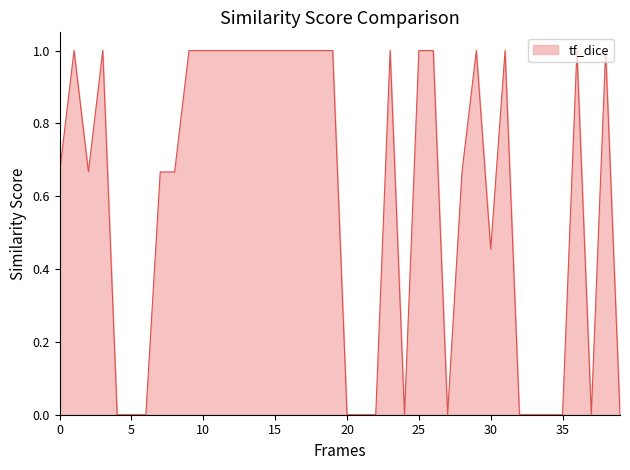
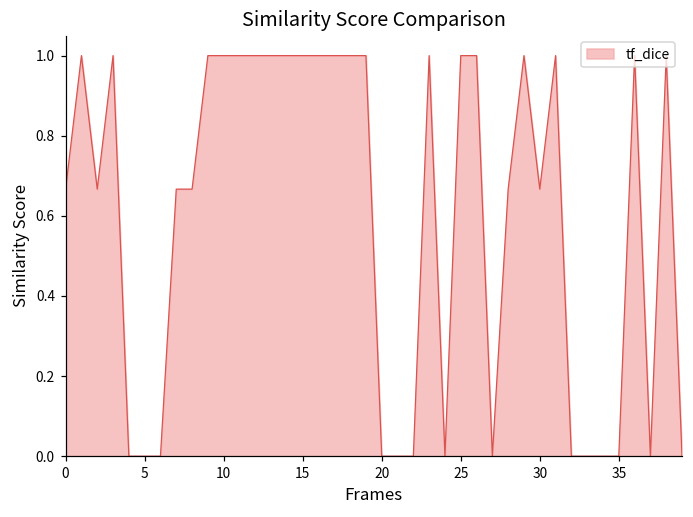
30: 0.45 -> 0.67
